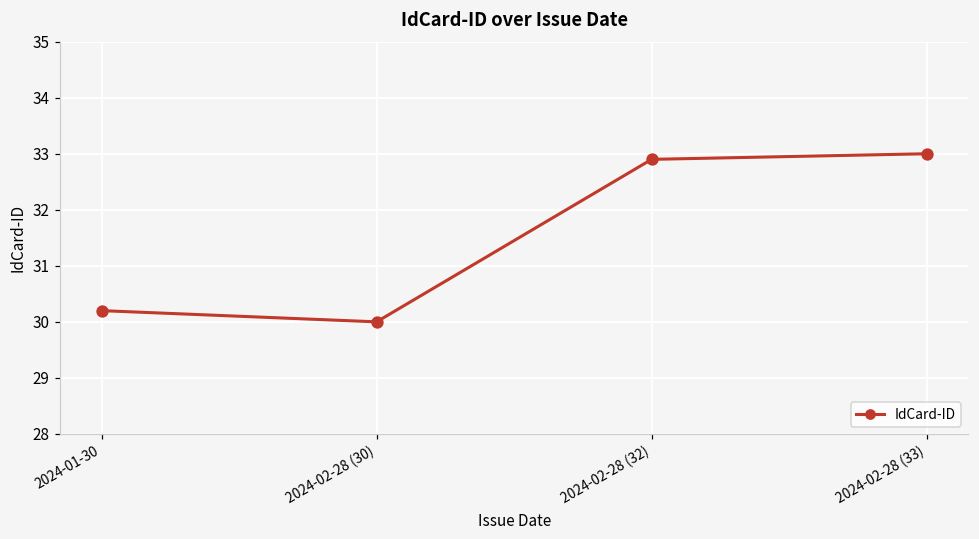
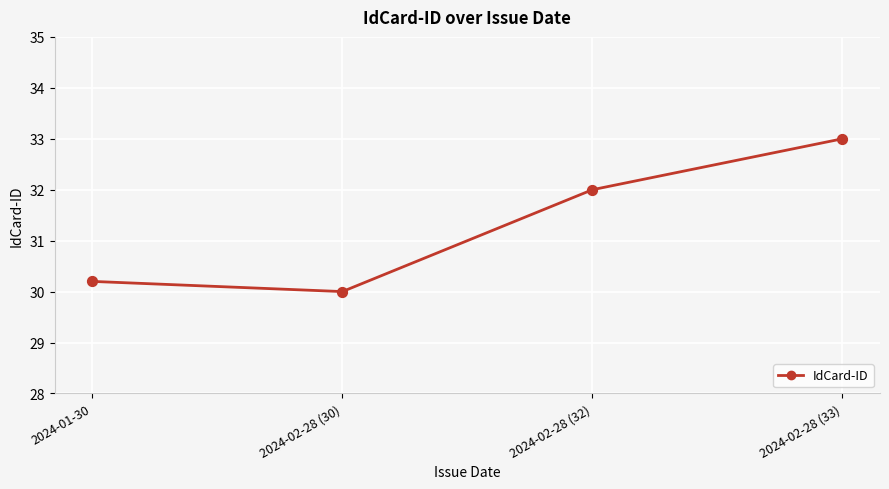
2024-02-28 (32): 32.9 -> 32.0
